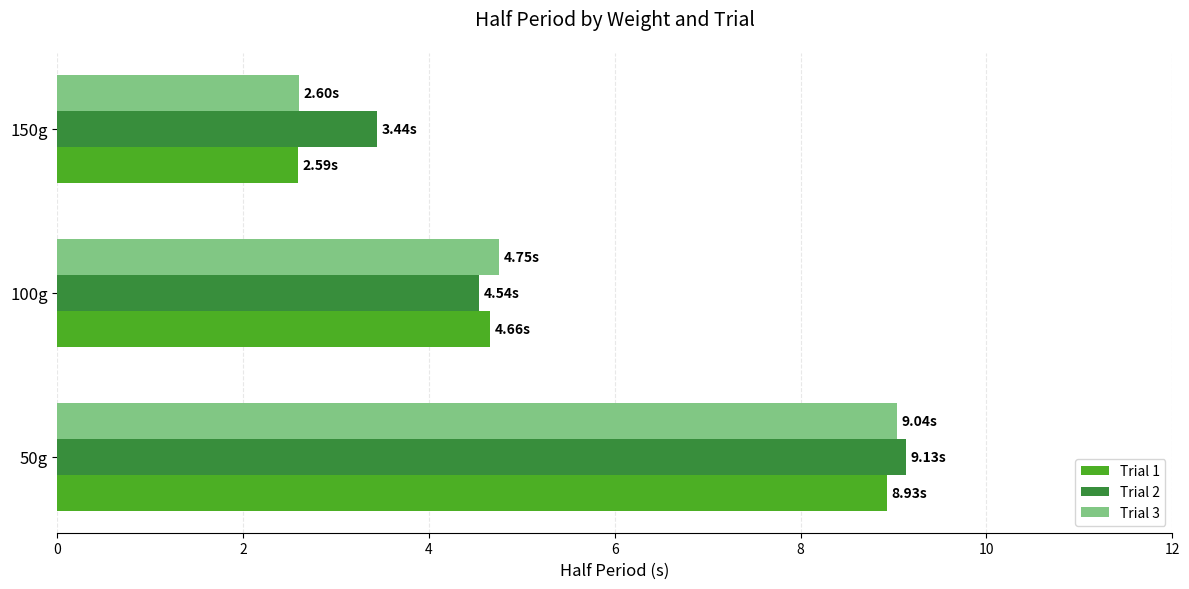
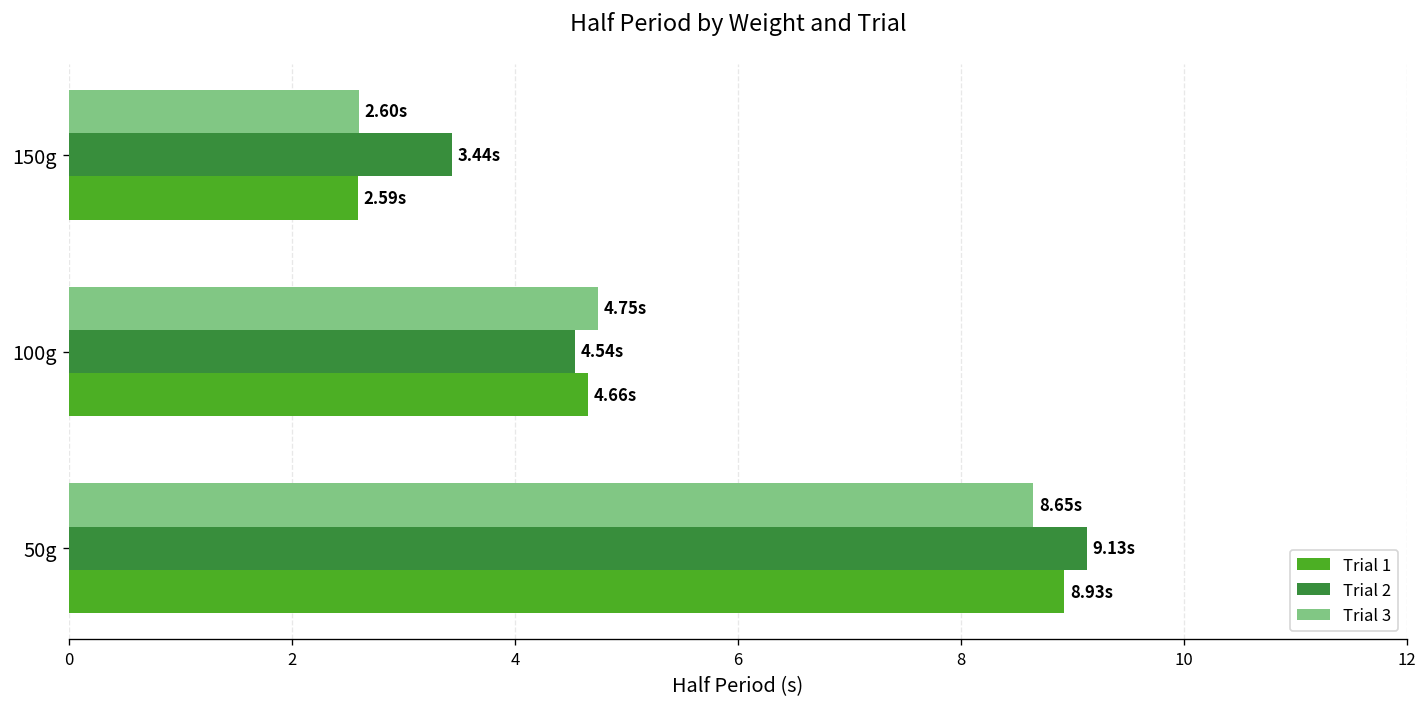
Trial 3, 50g: 9.04s -> 8.65s
